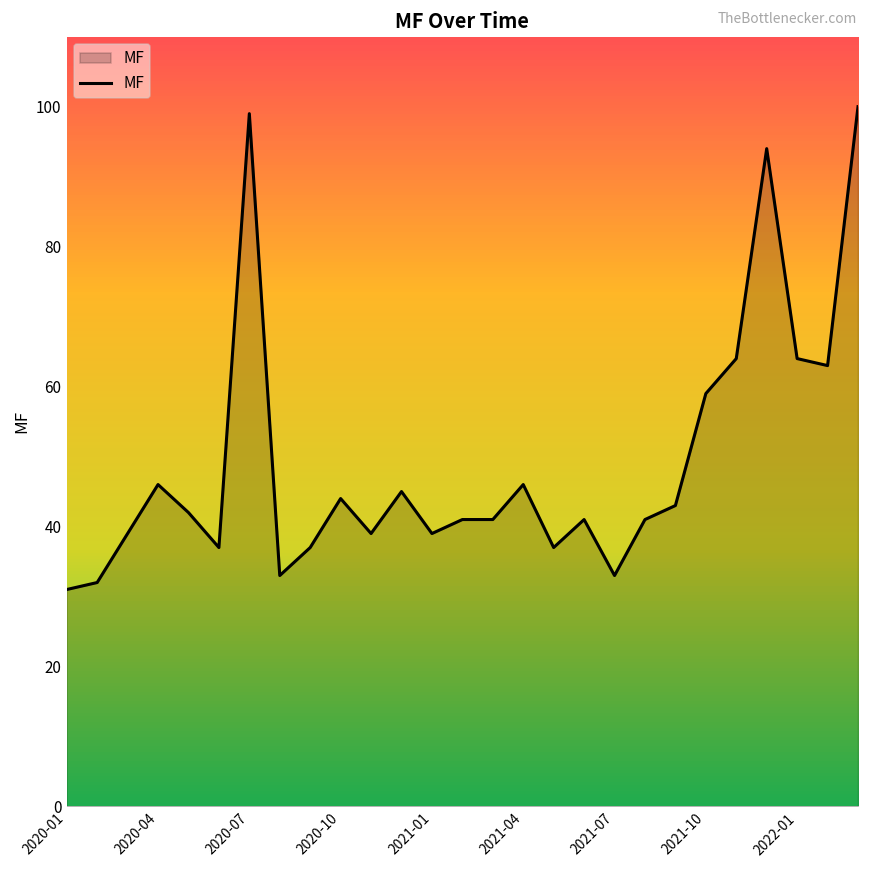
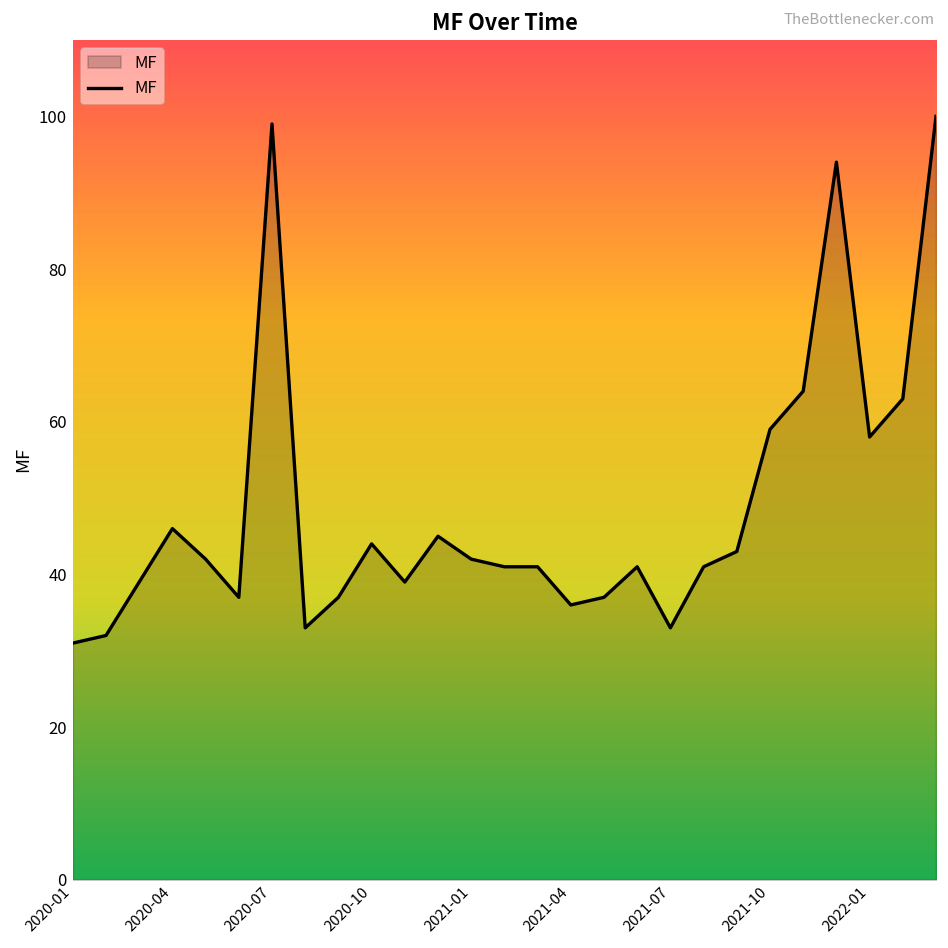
2021-01: 39 -> 42
2021-04: 46 -> 36
2022-01: 64 -> 58
